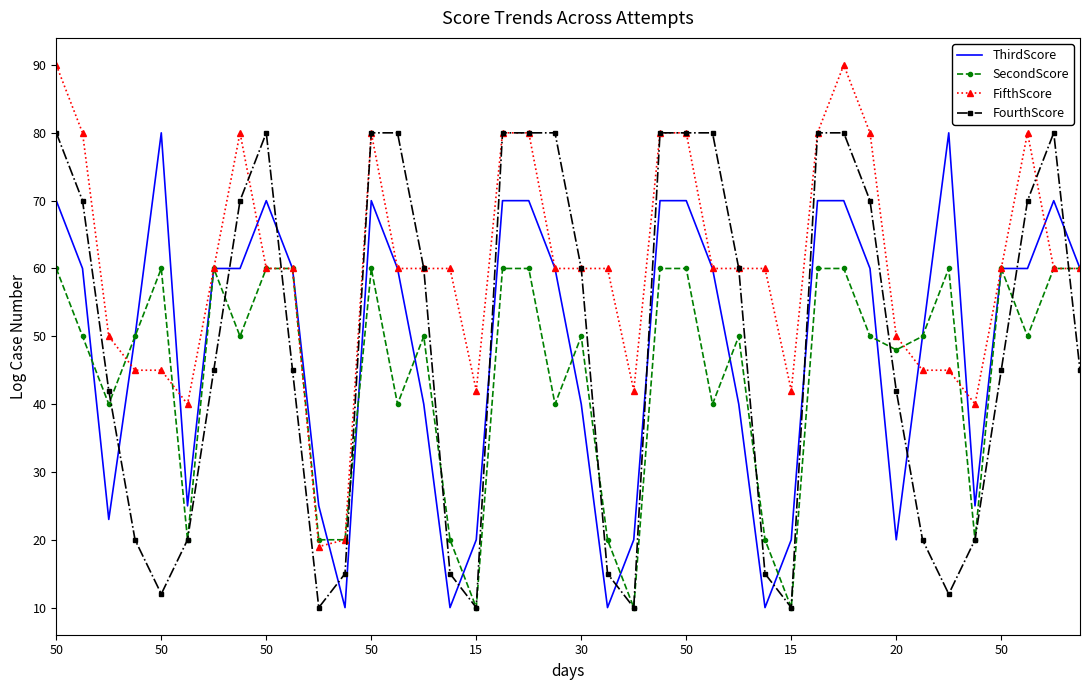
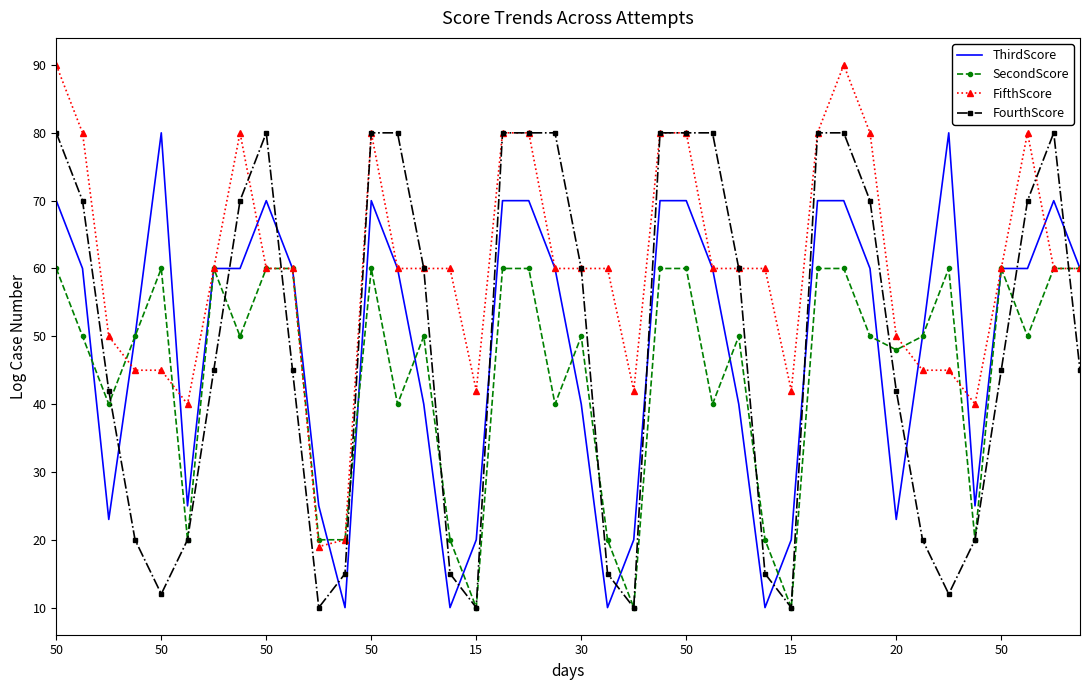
ThirdScore, 20: 20 -> 23
